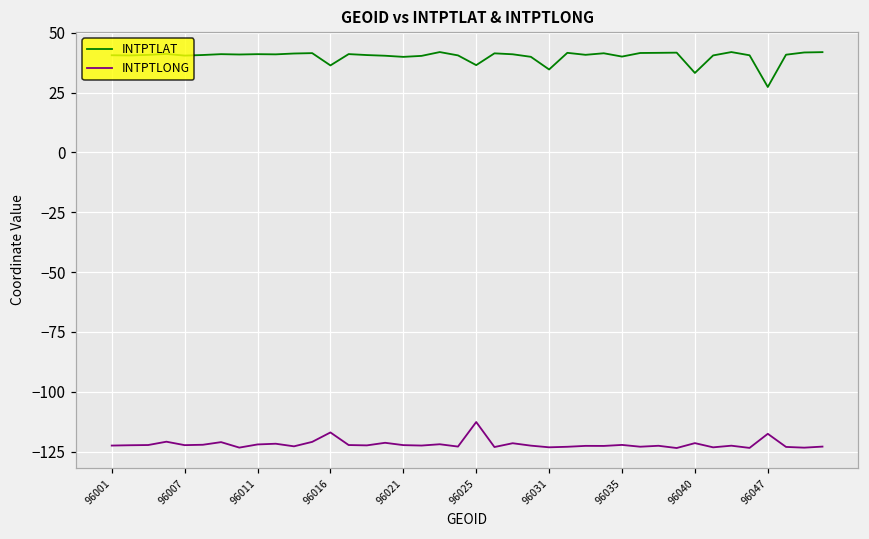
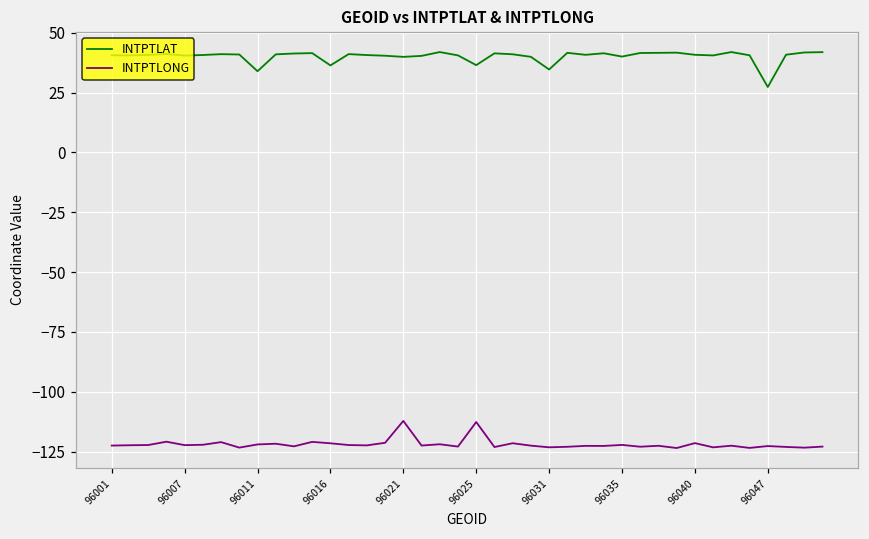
INTPTLAT, 96011: 41 -> 34
INTPTLONG, 96016: -117 -> -122
INTPTLONG, 96021: -122 -> -112
INTPTLAT, 96040: 33 -> 41
INTPTLONG, 96047: -118 -> -123
